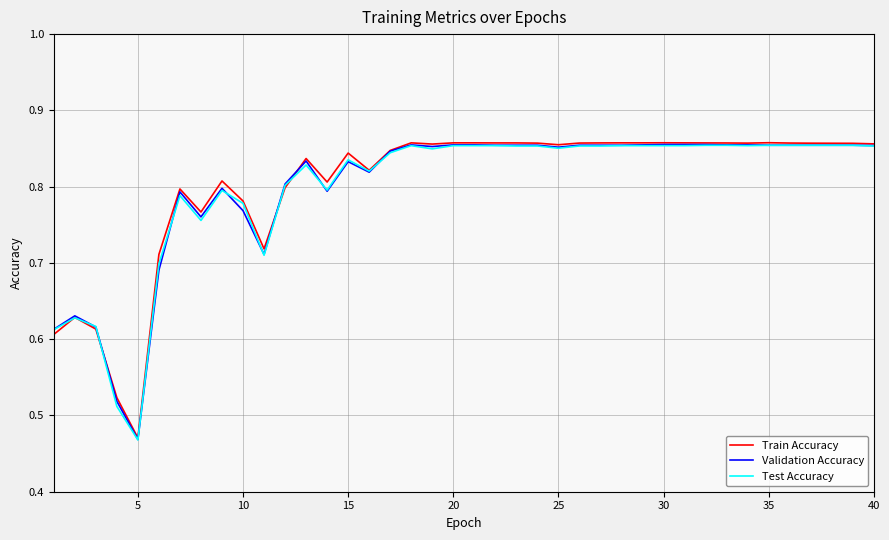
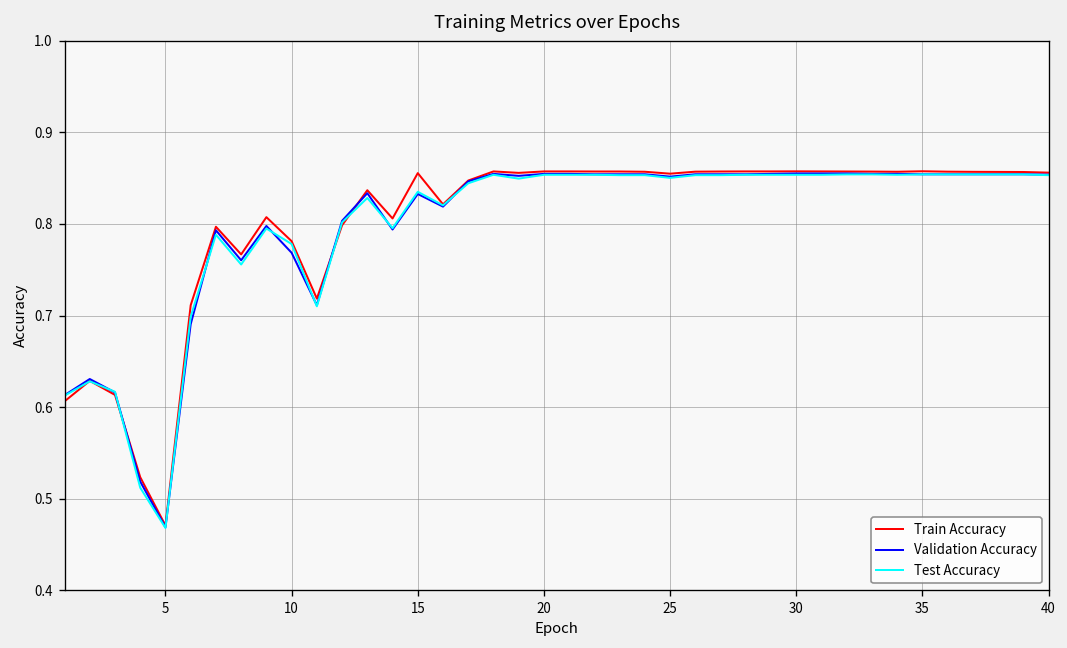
Train Accuracy, 15: 0.84 -> 0.86
